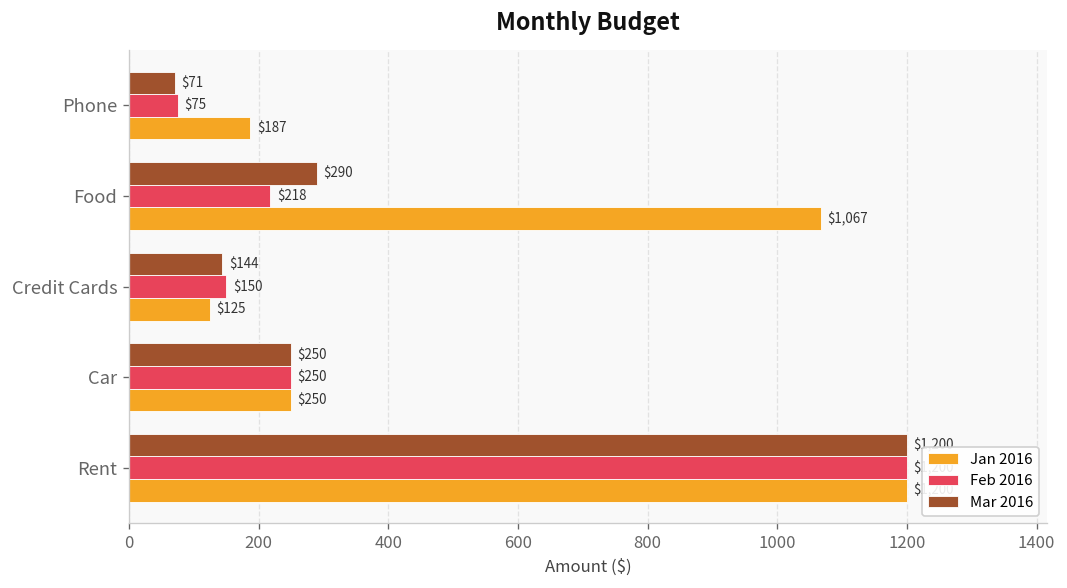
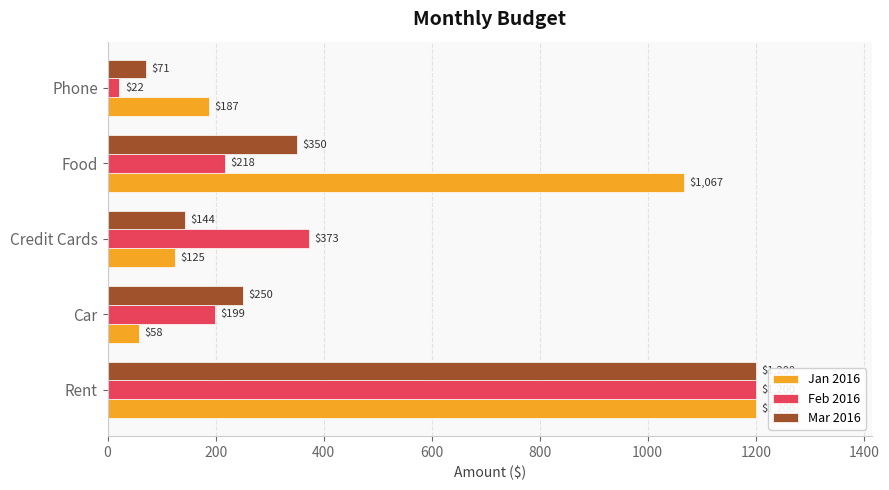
Feb 2016, Phone: $75 -> $22
Mar 2016, Food: $290 -> $350
Feb 2016, Credit Cards: $150 -> $373
Feb 2016, Car: $250 -> $199
Jan 2016, Car: $250 -> $58
